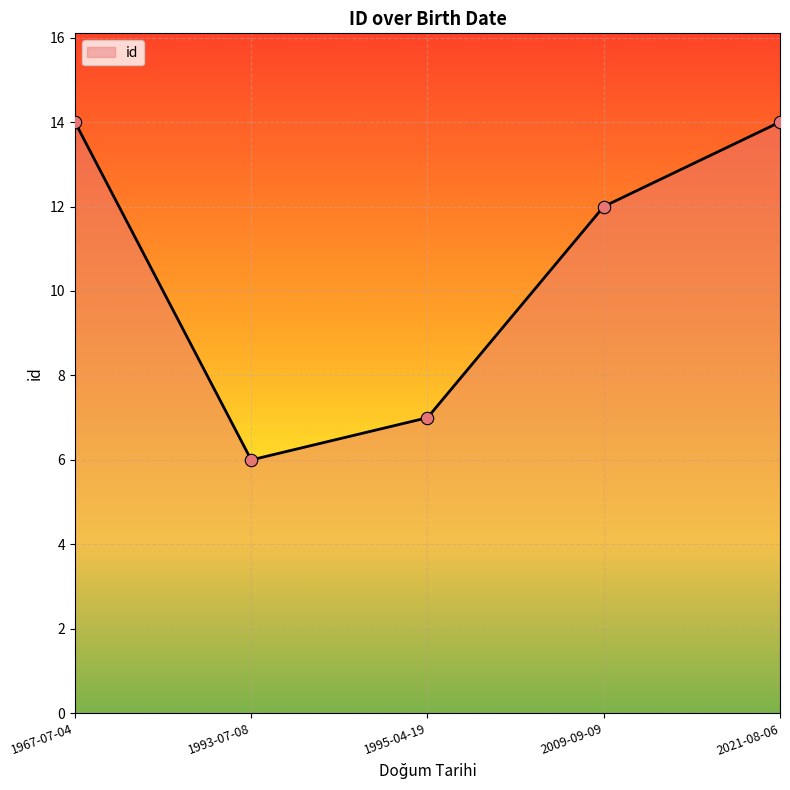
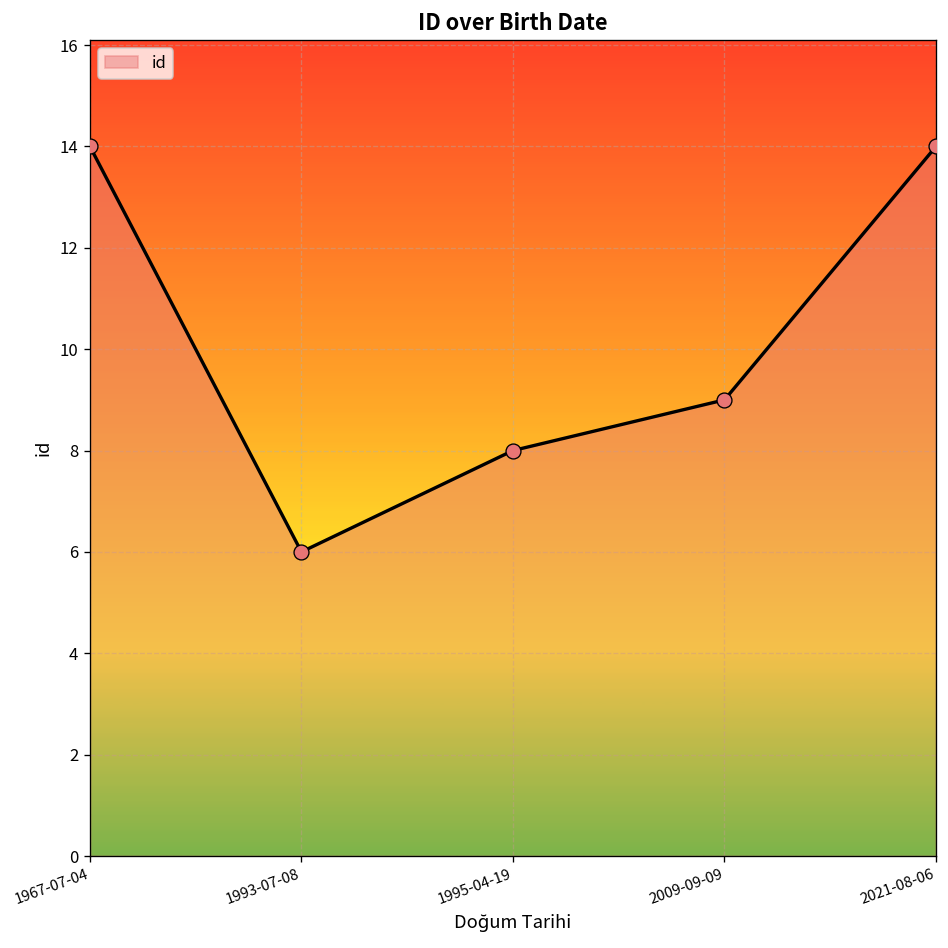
1995-04-19: 7 -> 8
2009-09-09: 12 -> 9
